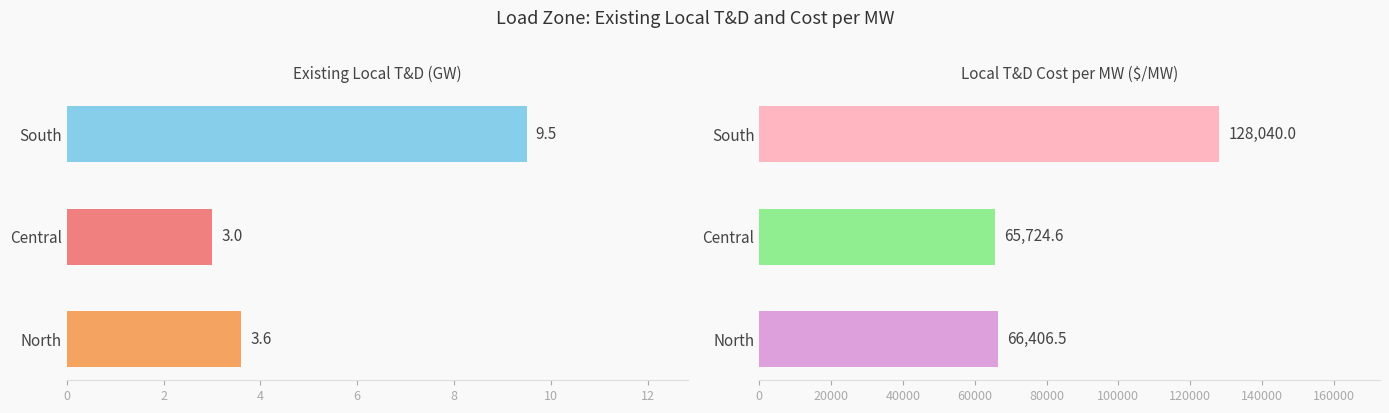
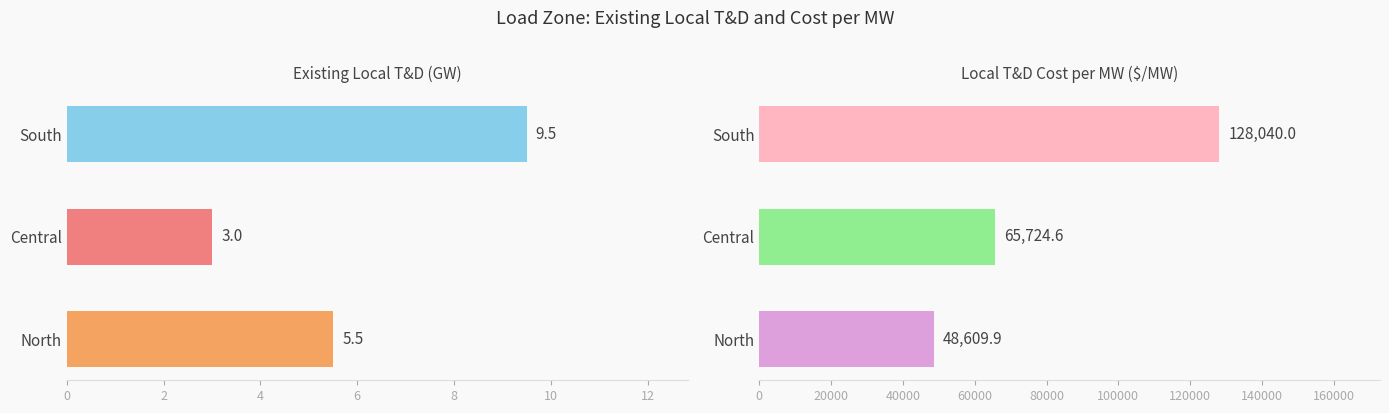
Existing Local T&D (GW), North: 3.6 -> 5.5
Local T&D Cost per MW ($/MW), North: 66,406.5 -> 48,609.9
